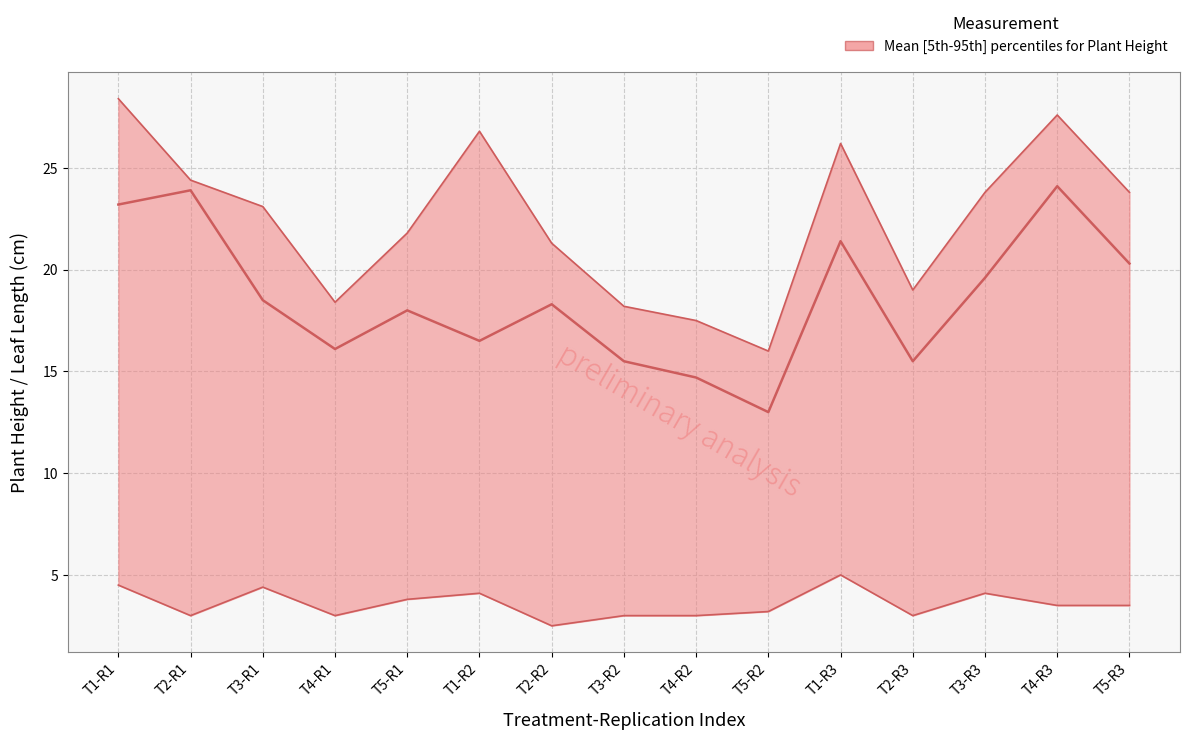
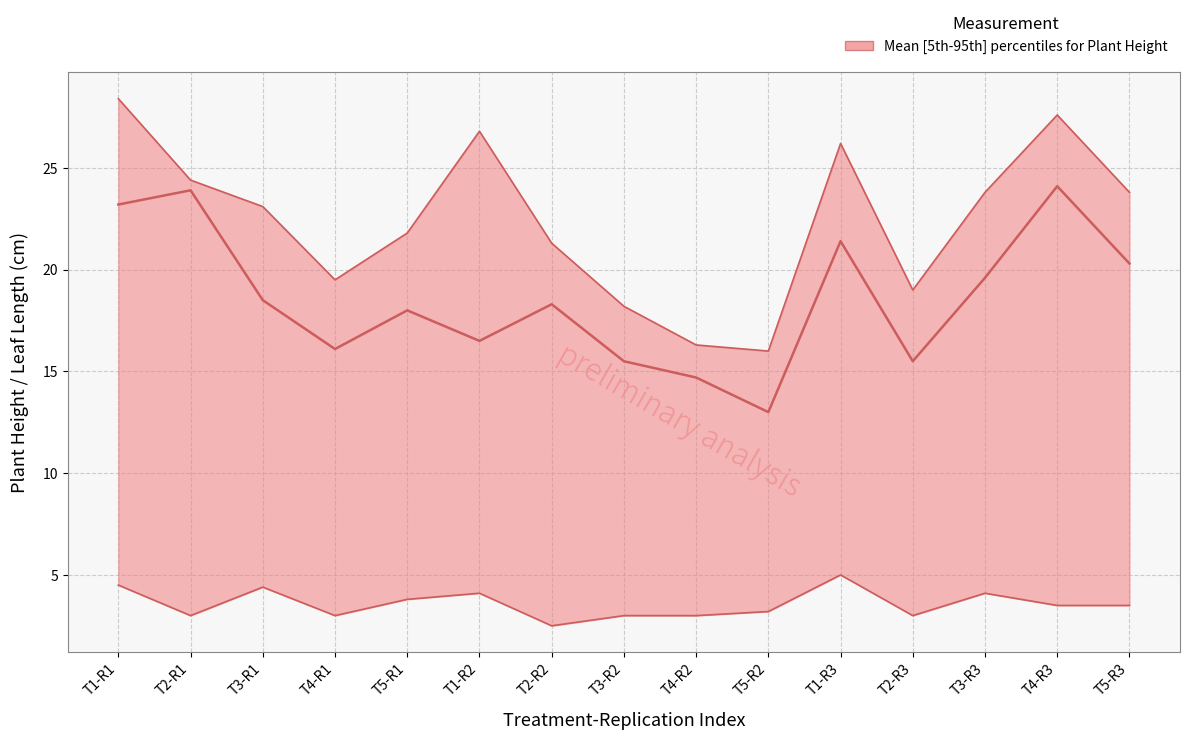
Mean [5th-95th] percentiles for Plant Height, T4-R1: 18.4 -> 19.5
Mean [5th-95th] percentiles for Plant Height, T4-R2: 17.5 -> 16.3
